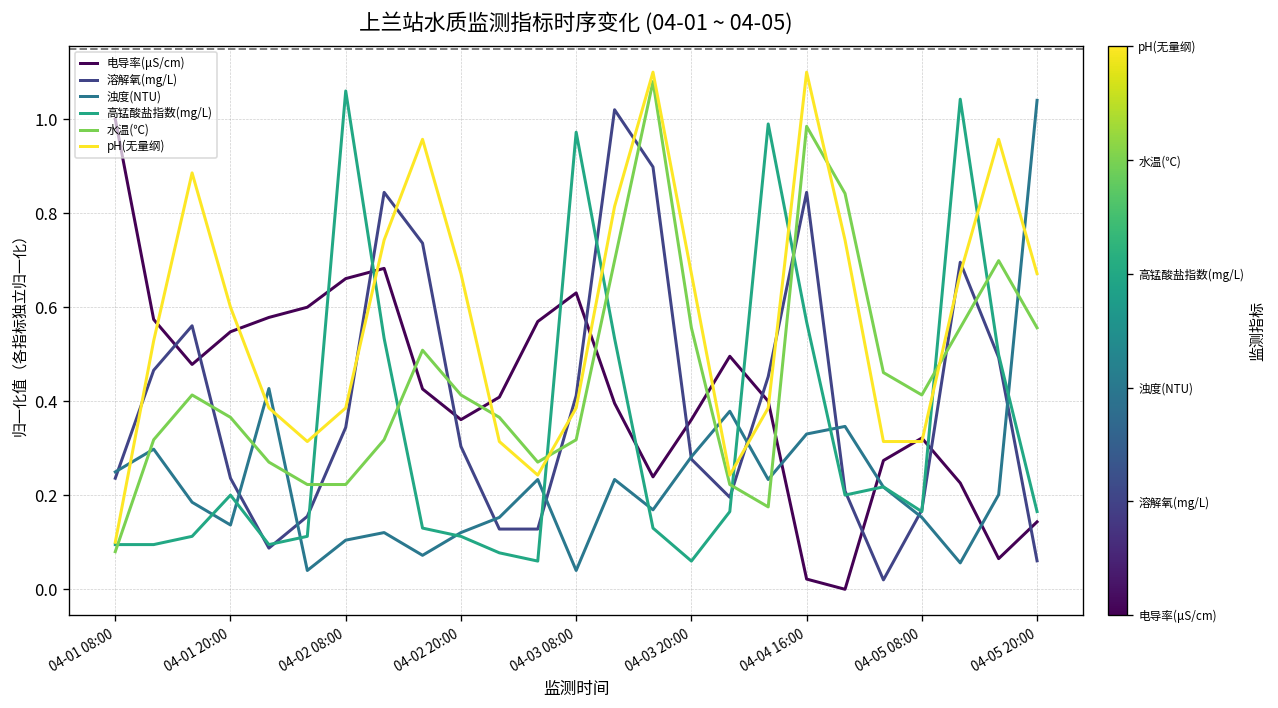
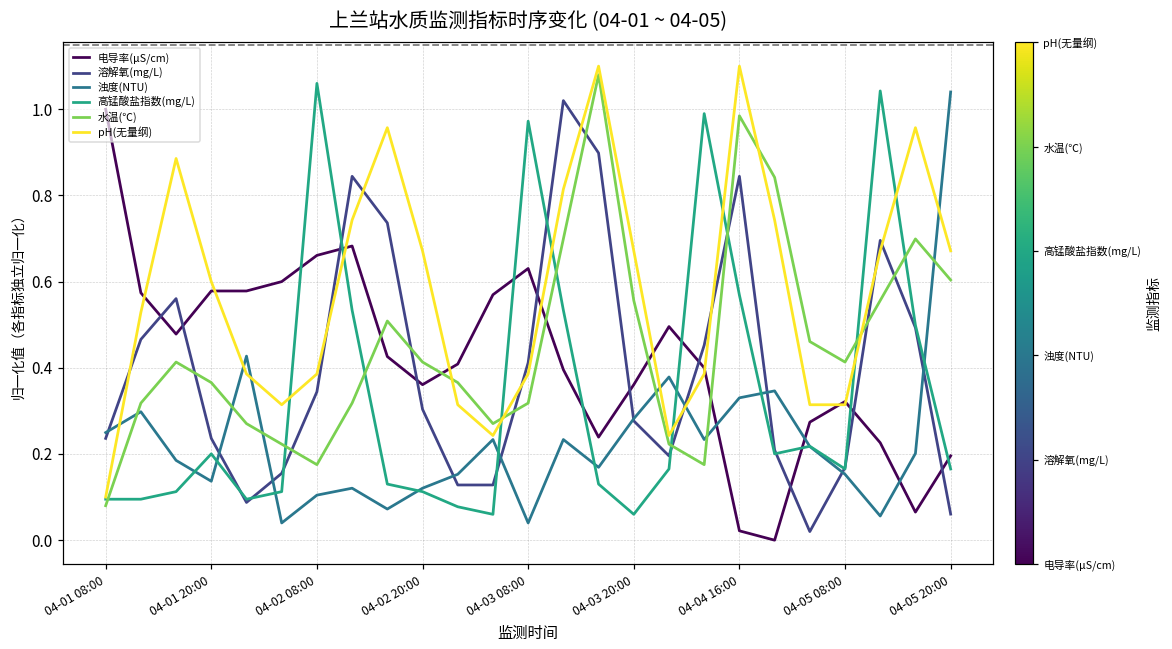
电导率(μS/cm), 04-01 20:00: 0.55 -> 0.58
水温(℃), 04-02 08:00: 0.22 -> 0.18
电导率(μS/cm), 04-05 20:00: 0.14 -> 0.20
水温(℃), 04-05 20:00: 0.56 -> 0.60
